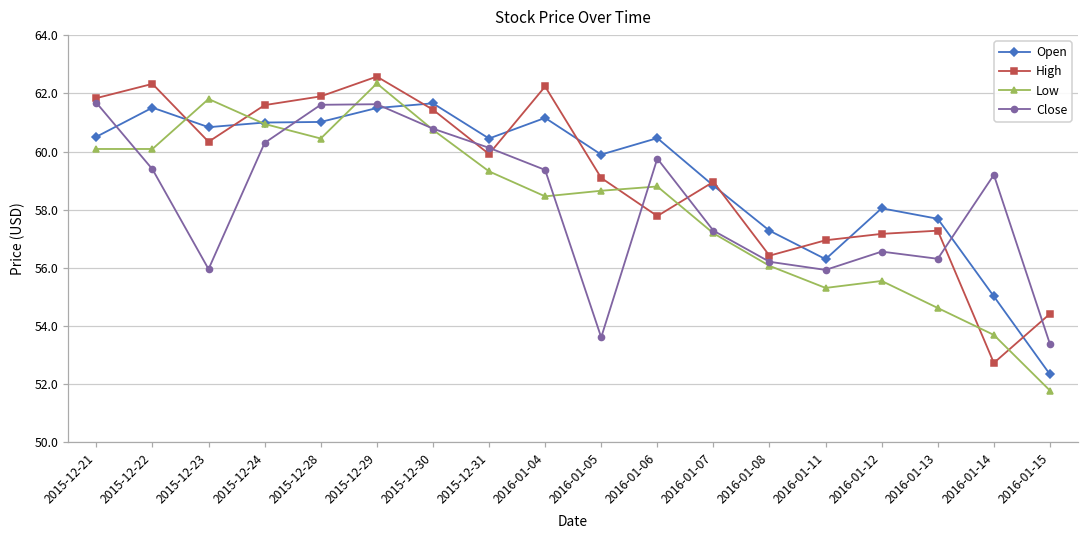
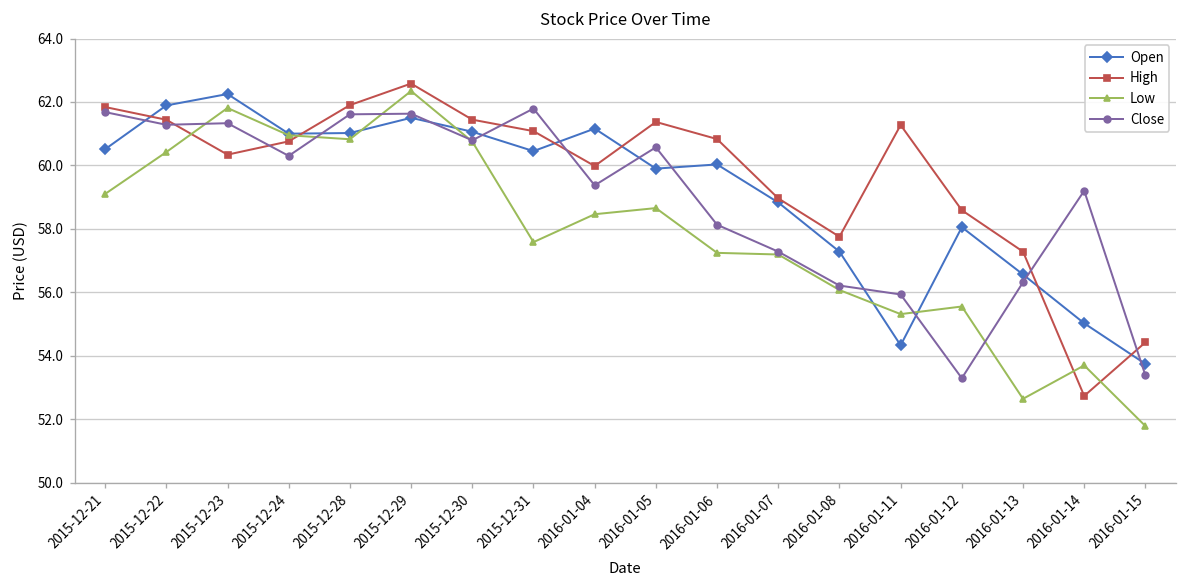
Low, 2015-12-21: 60.1 -> 59.1
Open, 2015-12-22: 61.5 -> 61.9
High, 2015-12-22: 62.3 -> 61.4
Low, 2015-12-22: 60.1 -> 60.4
Close, 2015-12-22: 59.4 -> 61.3
Open, 2015-12-23: 60.8 -> 62.3
Close, 2015-12-23: 56.0 -> 61.3
High, 2015-12-24: 61.6 -> 60.8
Low, 2015-12-28: 60.5 -> 60.8
Open, 2015-12-30: 61.7 -> 61.1
High, 2015-12-31: 59.9 -> 61.1
Low, 2015-12-31: 59.3 -> 57.6
Close, 2015-12-31: 60.1 -> 61.8
High, 2016-01-04: 62.2 -> 60.0
High, 2016-01-05: 59.1 -> 61.4
Close, 2016-01-05: 53.6 -> 60.6
Open, 2016-01-06: 60.5 -> 60.0
High, 2016-01-06: 57.8 -> 60.8
Low, 2016-01-06: 58.8 -> 57.2
Close, 2016-01-06: 59.8 -> 58.1
High, 2016-01-08: 56.4 -> 57.8
Open, 2016-01-11: 56.3 -> 54.3
High, 2016-01-11: 57.0 -> 61.3
High, 2016-01-12: 57.2 -> 58.6
Close, 2016-01-12: 56.6 -> 53.3
Open, 2016-01-13: 57.7 -> 56.6
Low, 2016-01-13: 54.6 -> 52.6
Open, 2016-01-15: 52.3 -> 53.7
